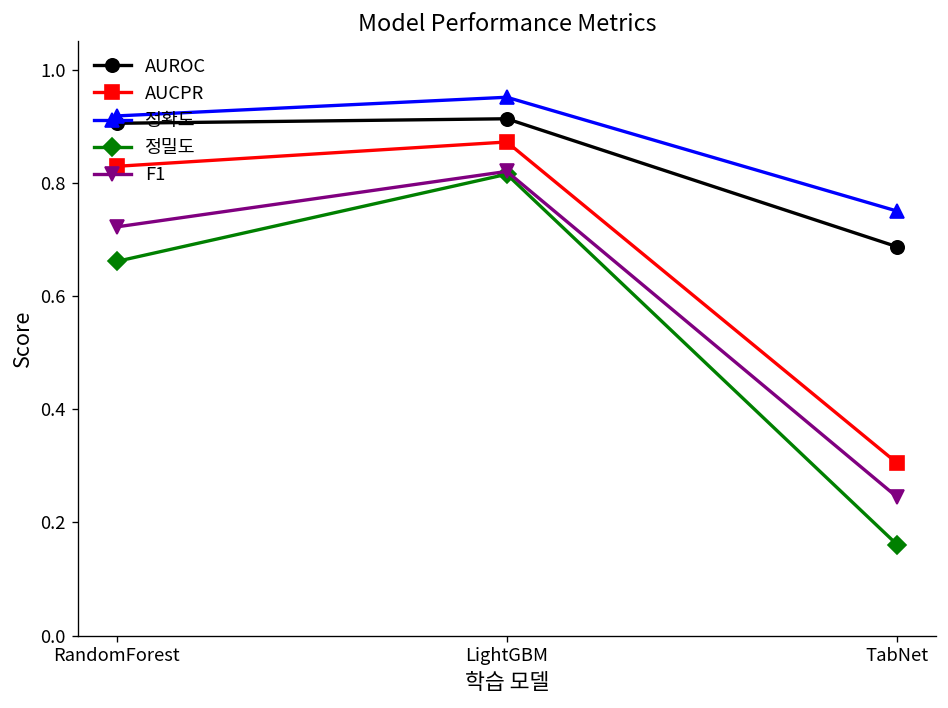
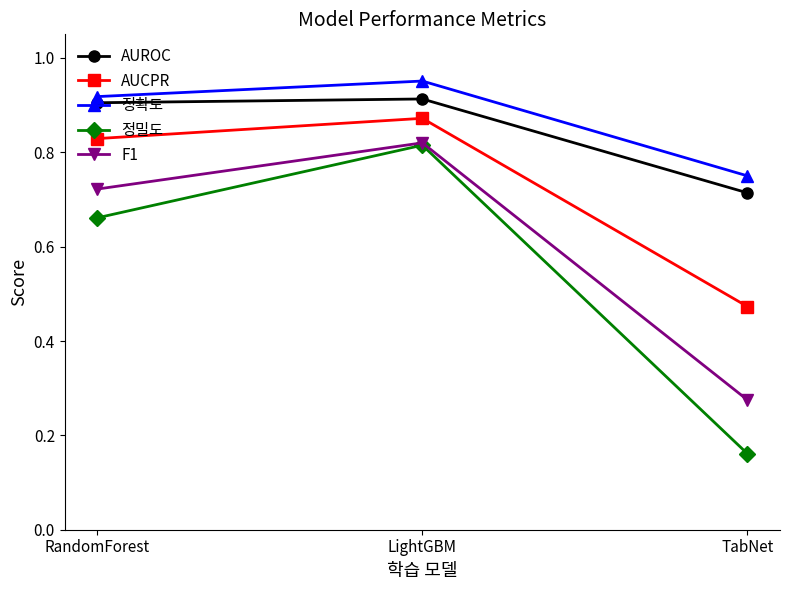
AUROC, TabNet: 0.69 -> 0.71
AUCPR, TabNet: 0.31 -> 0.47
F1, TabNet: 0.25 -> 0.28
